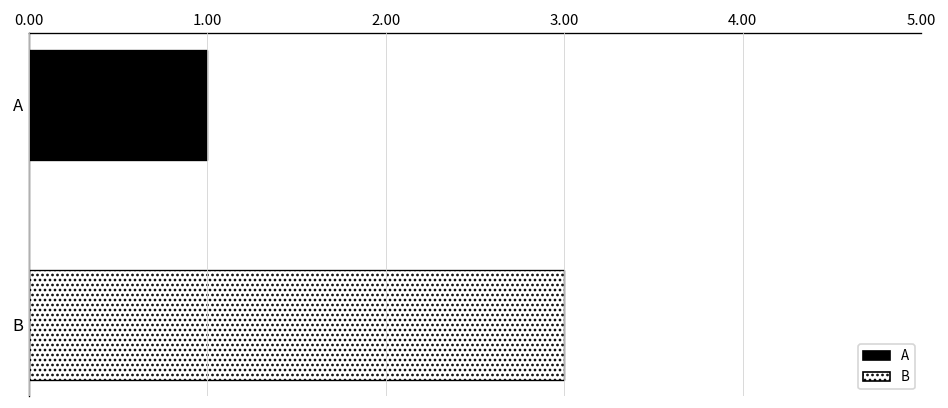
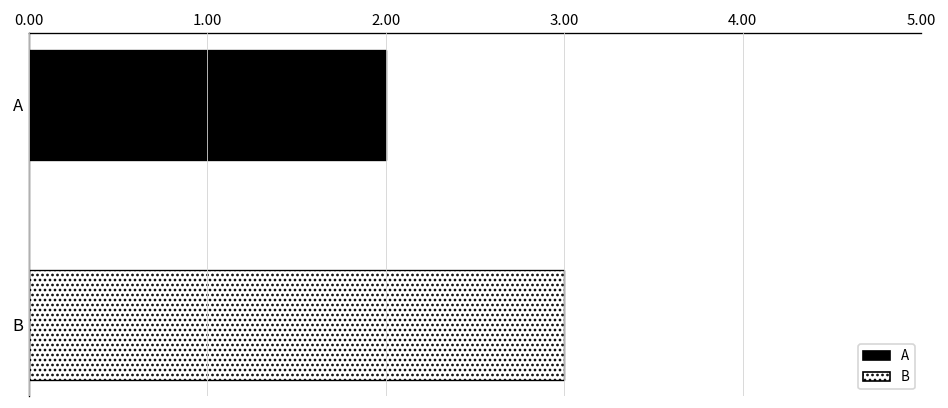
A: 1 -> 2
